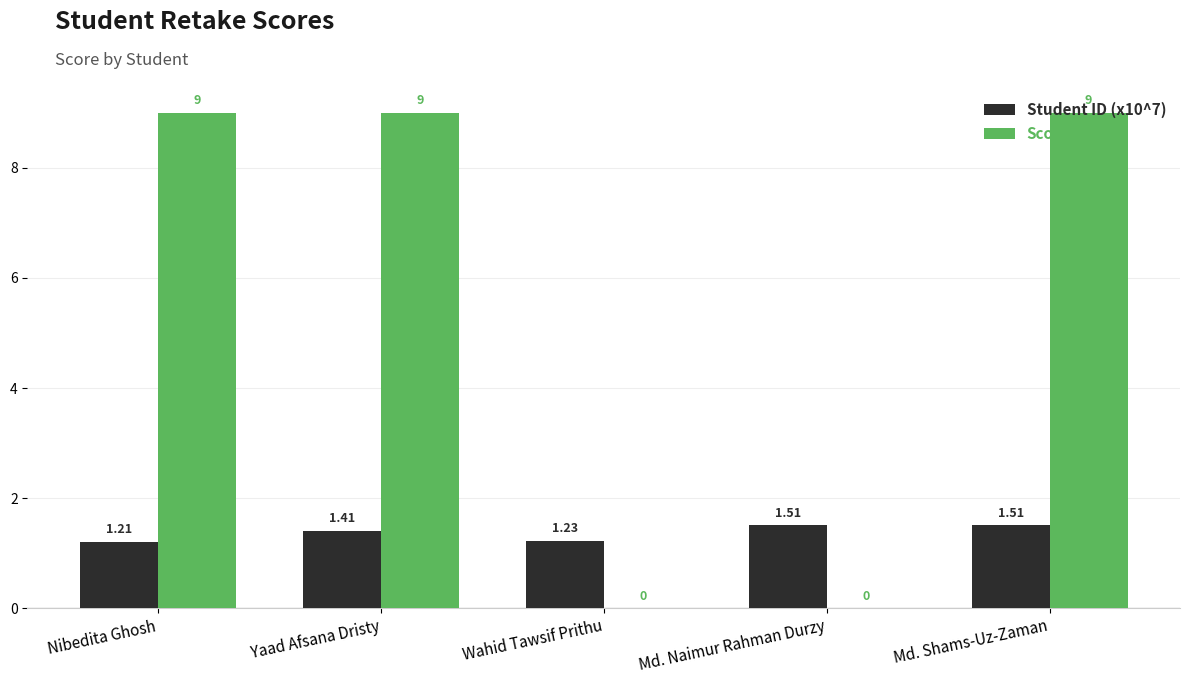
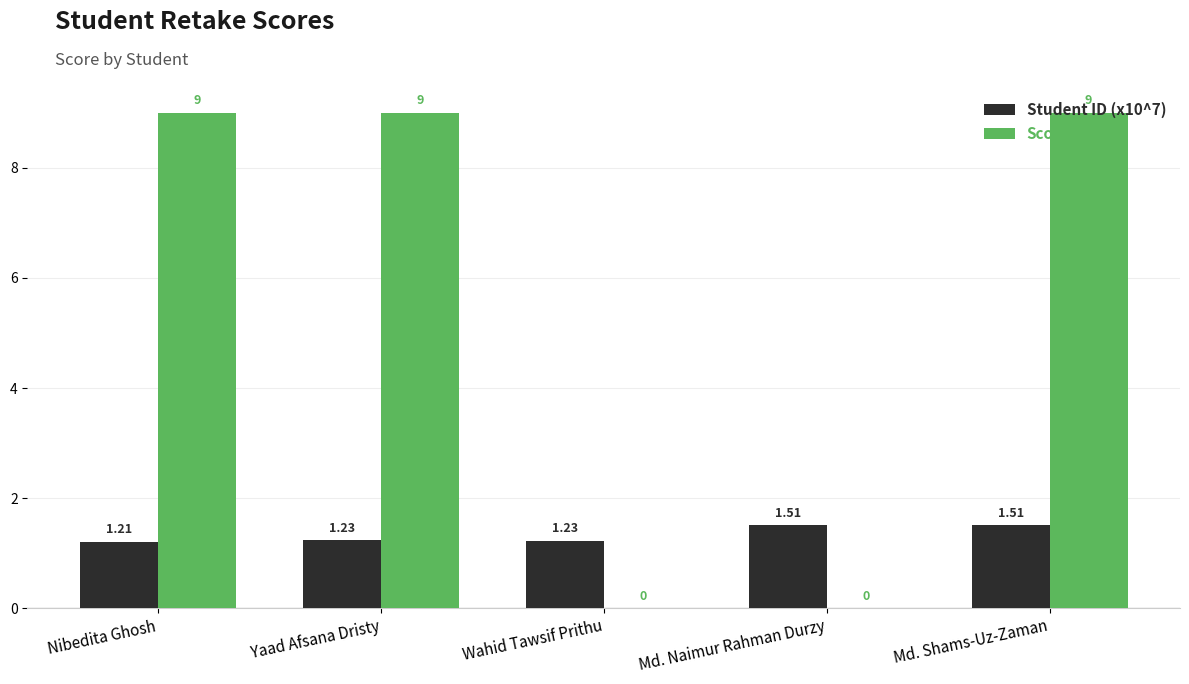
Student ID (x10^7), Yaad Afsana Dristy: 1.41 -> 1.23
